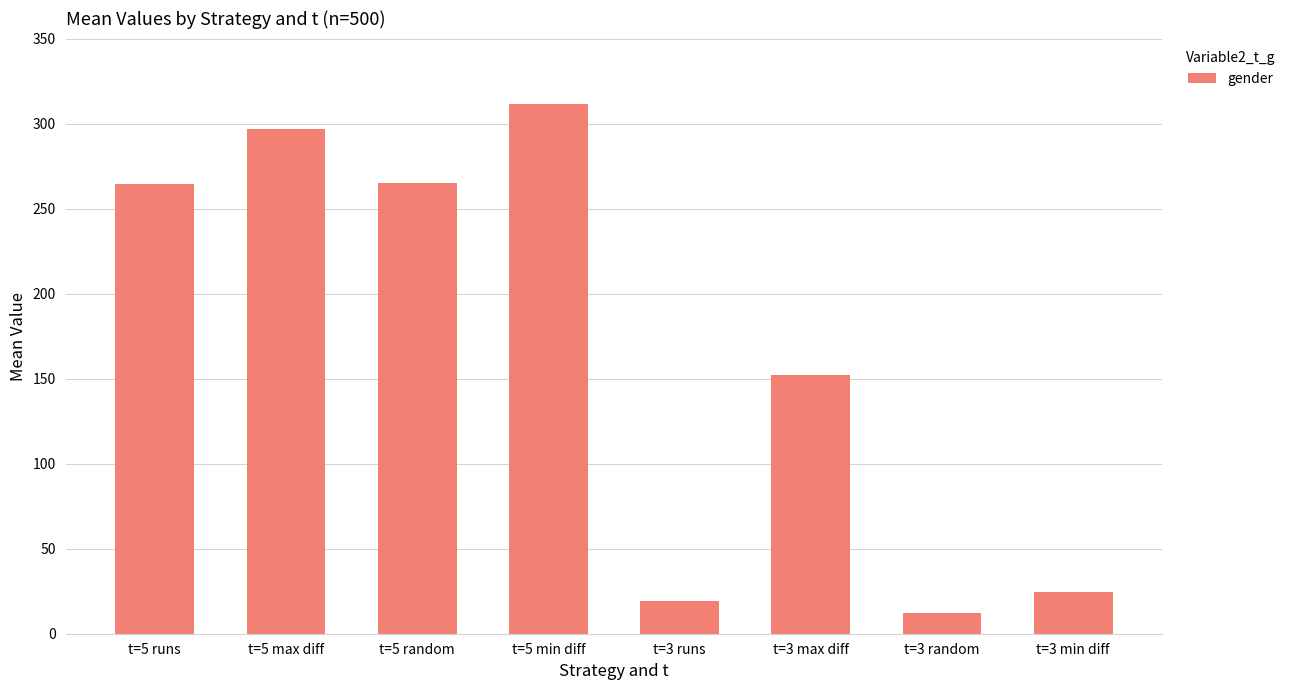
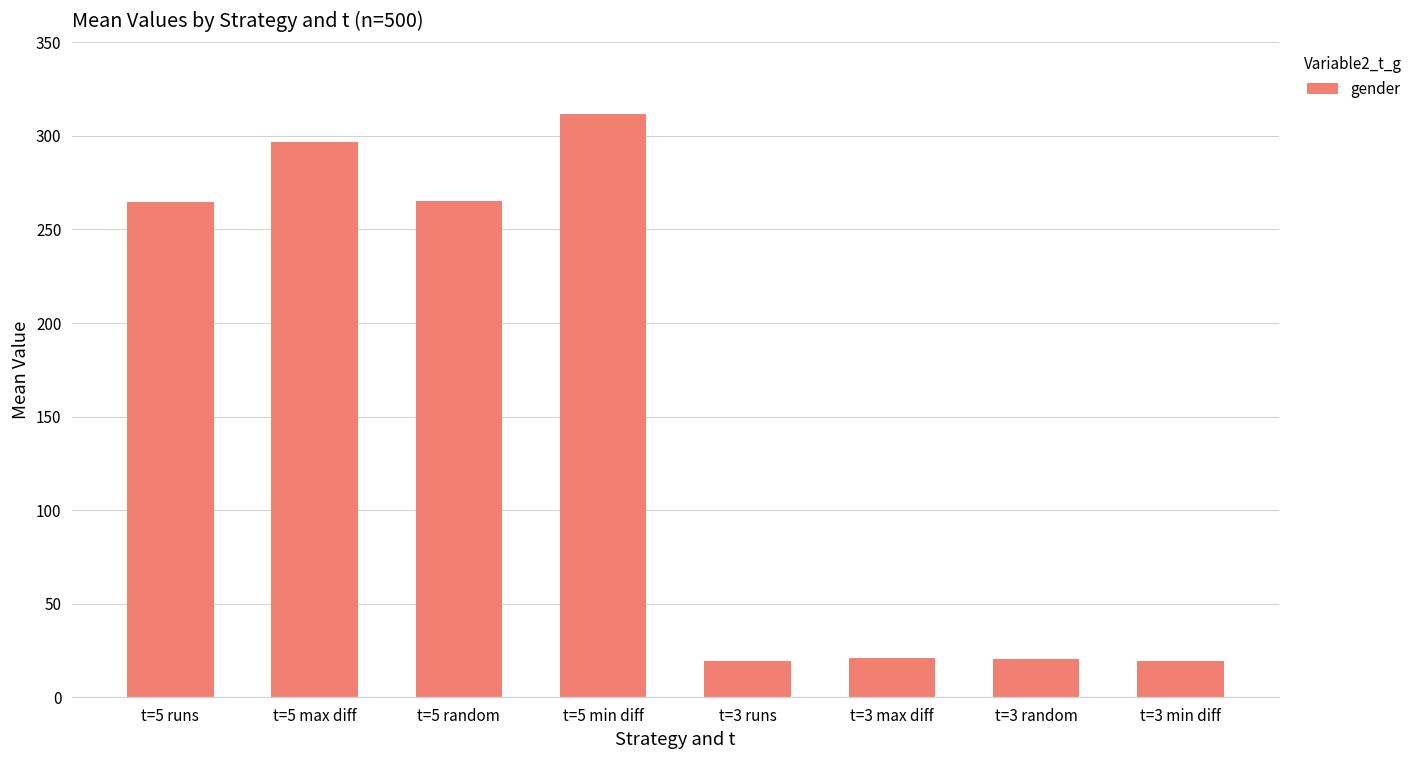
t=3 max diff: 152 -> 21
t=3 random: 12 -> 20
t=3 min diff: 25 -> 19
